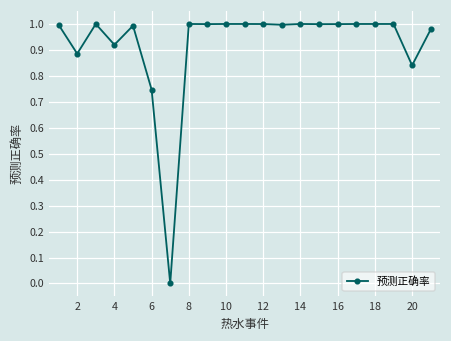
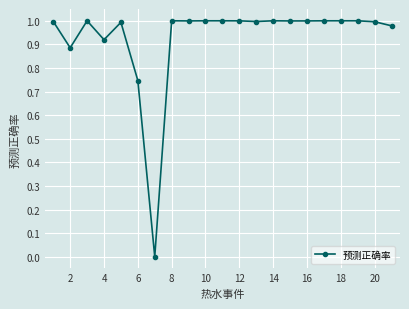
20: 0.84 -> 1.00
